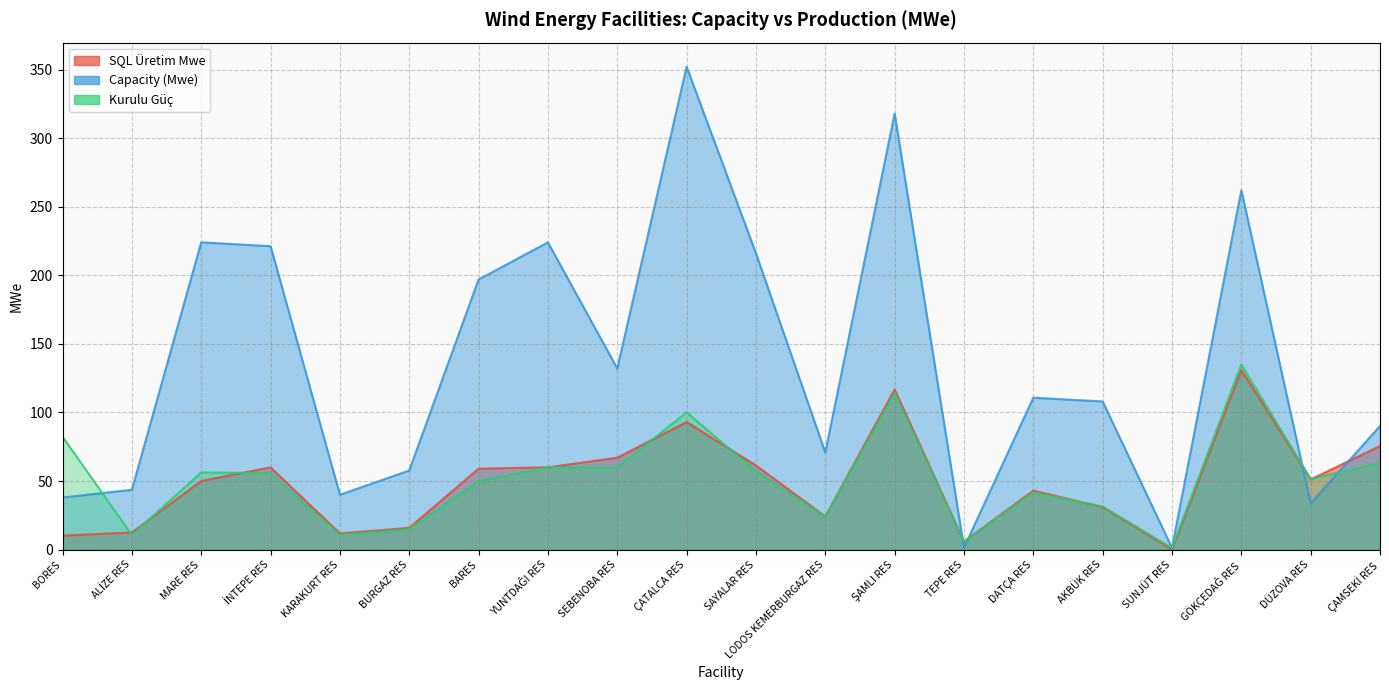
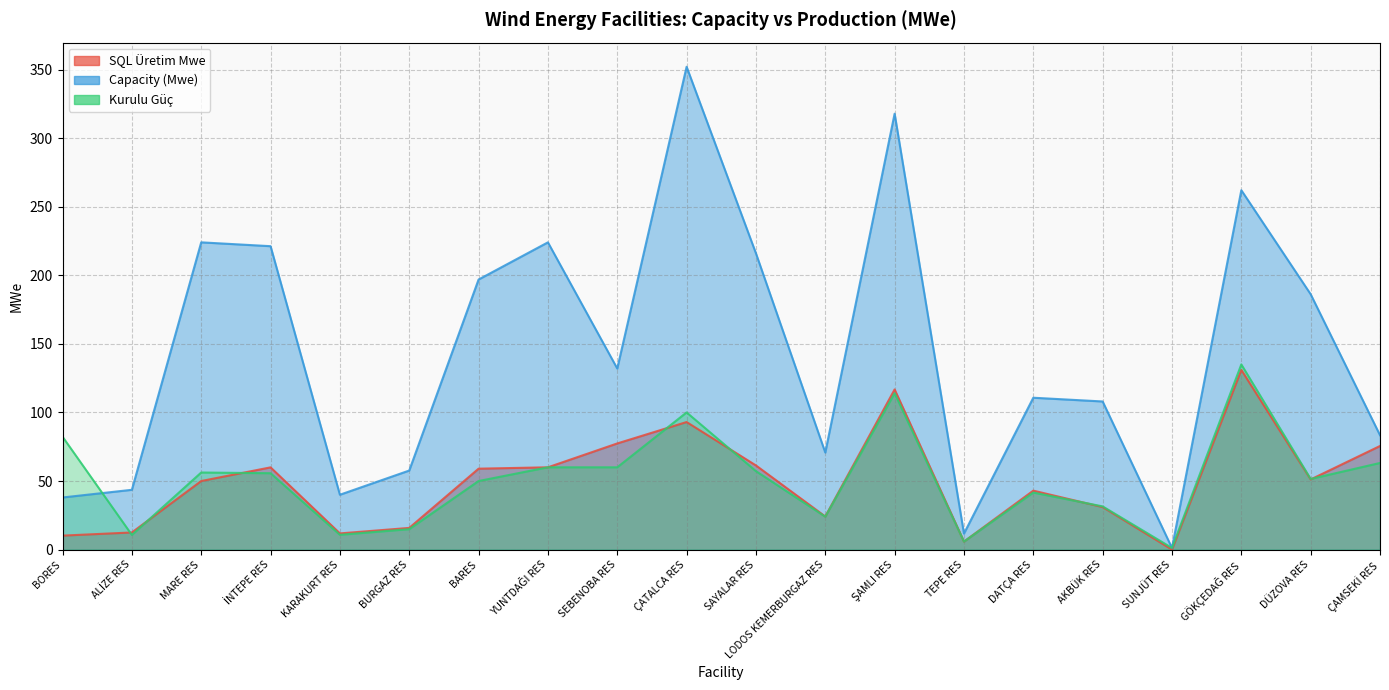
SQL Üretim Mwe, SEBENOBA RES: 67 -> 77
Capacity (Mwe), TEPE RES: 1 -> 12
Capacity (Mwe), DÜZOVA RES: 34 -> 186
Capacity (Mwe), ÇAMSEKİ RES: 90 -> 83
